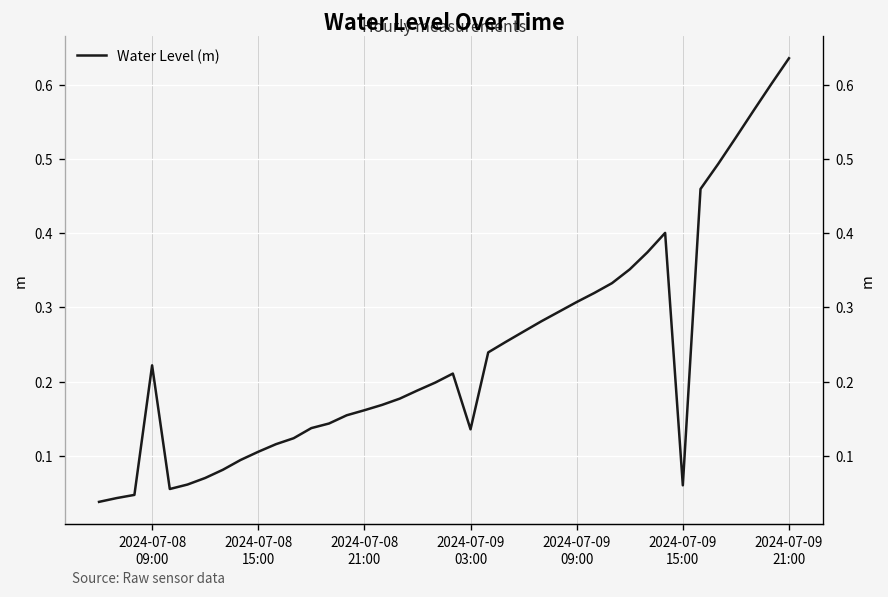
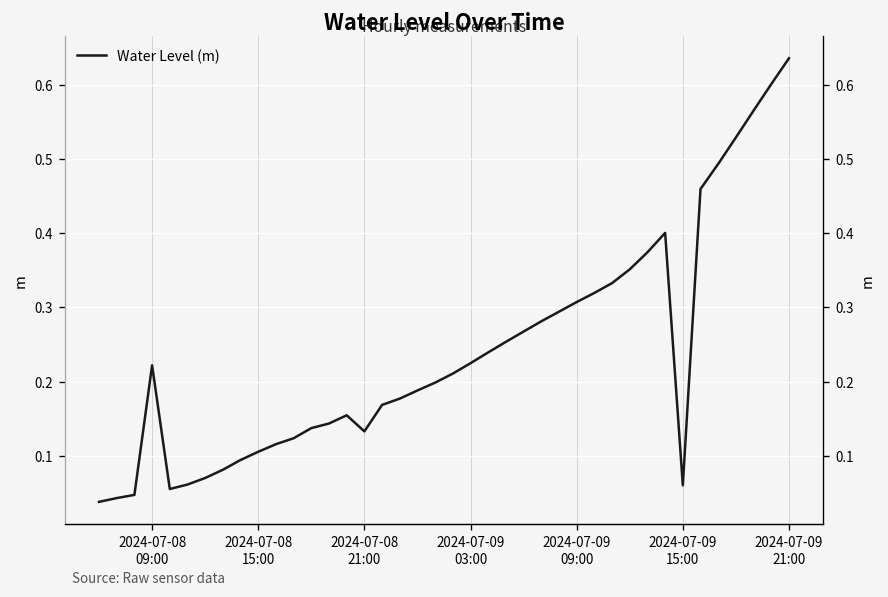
2024-07-08 21:00: 0.16 -> 0.13
2024-07-09 03:00: 0.14 -> 0.22
